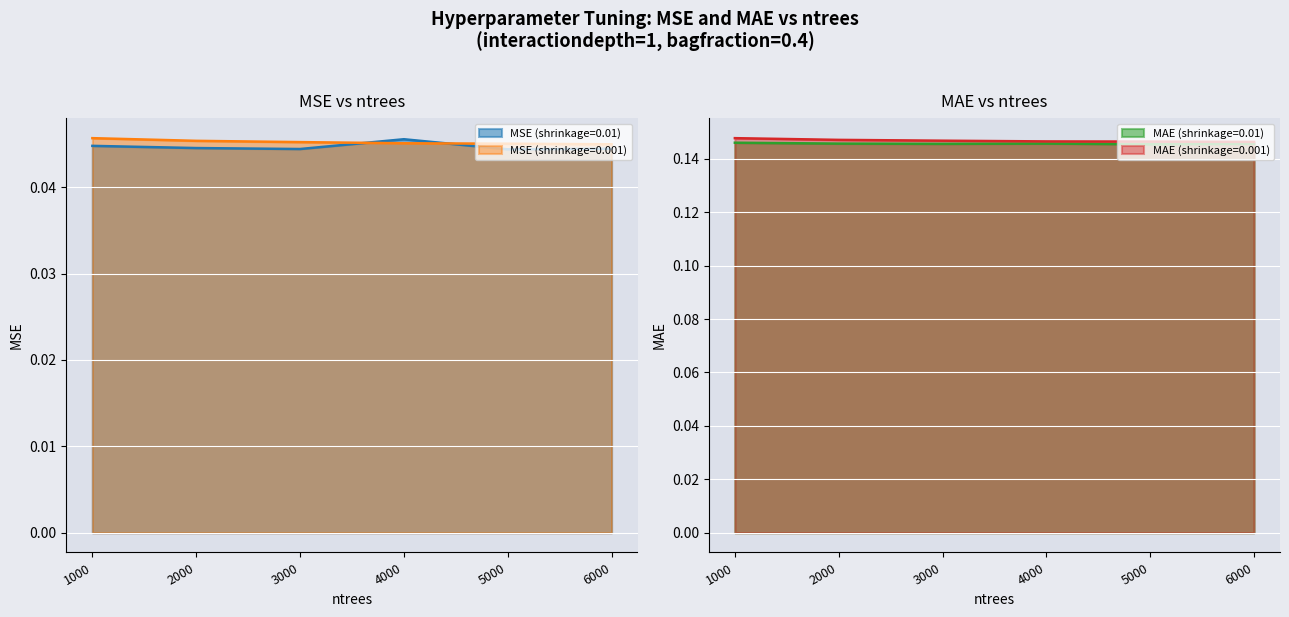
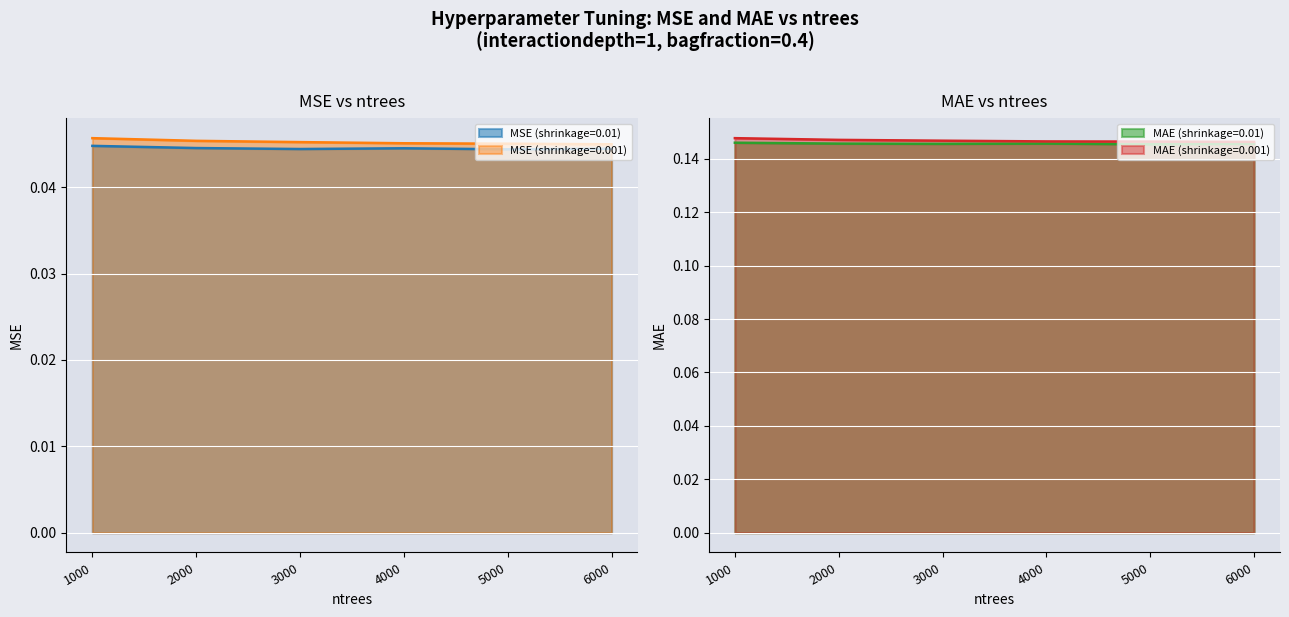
MSE vs ntrees, MSE (shrinkage=0.01), 4000: 0.046 -> 0.045
